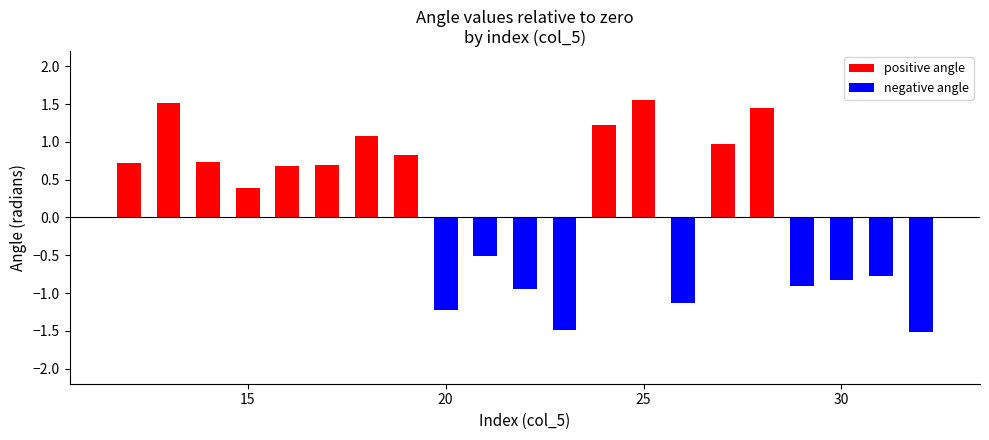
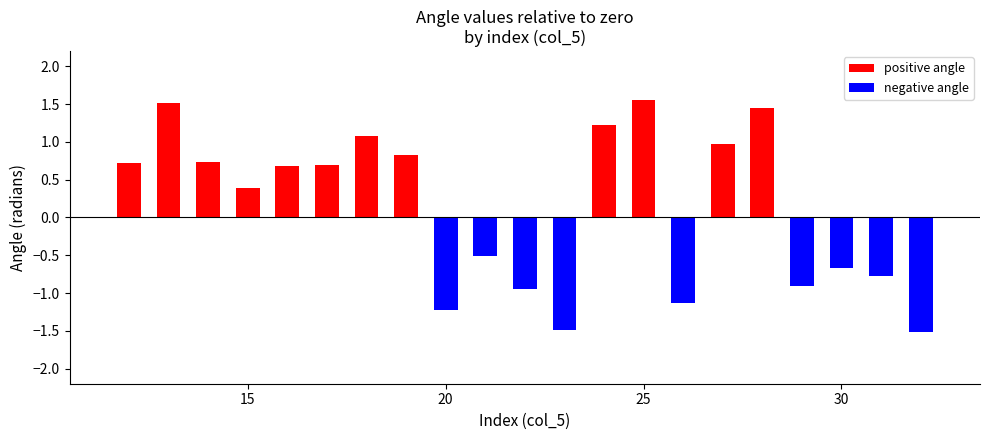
negative angle, 30: -0.8 -> -0.7
